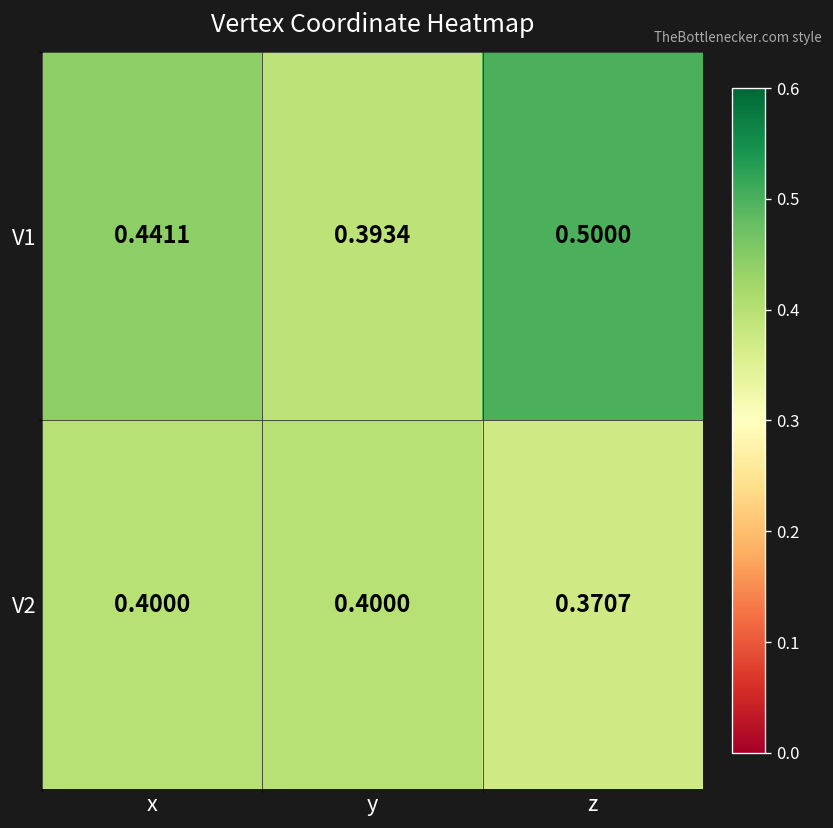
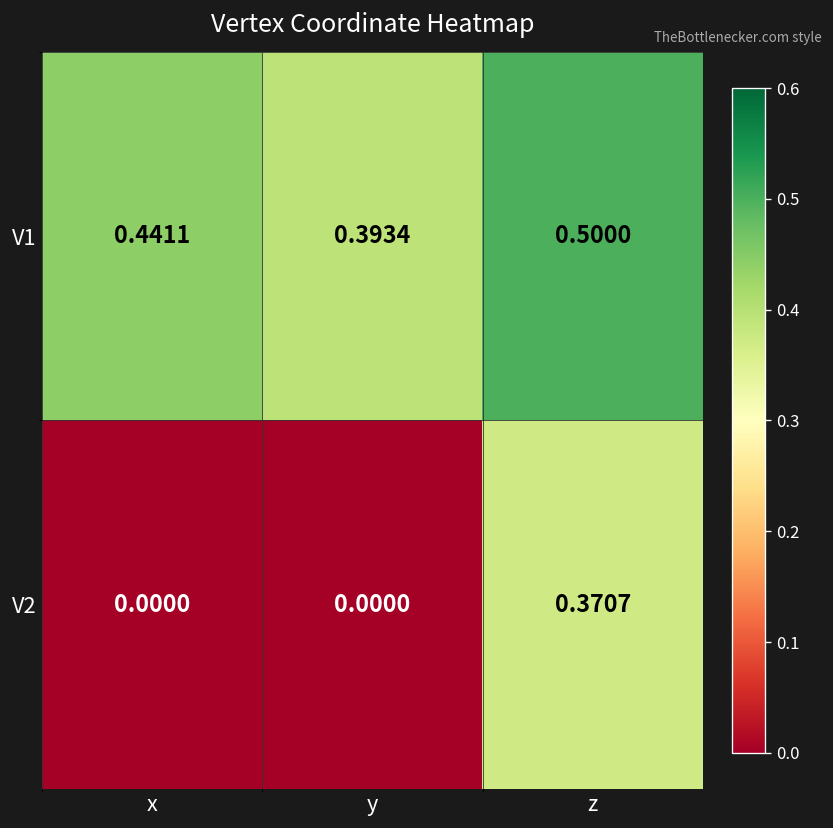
V2, x: 0.4000 -> 0.0000
V2, y: 0.4000 -> 0.0000
